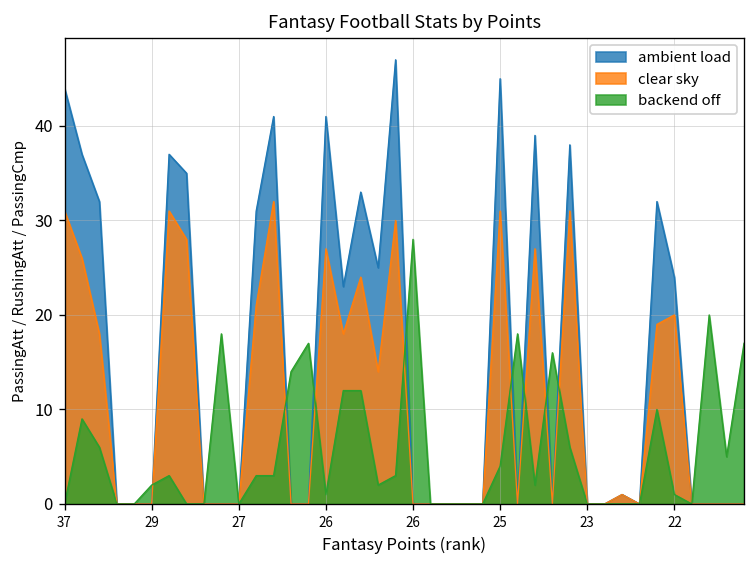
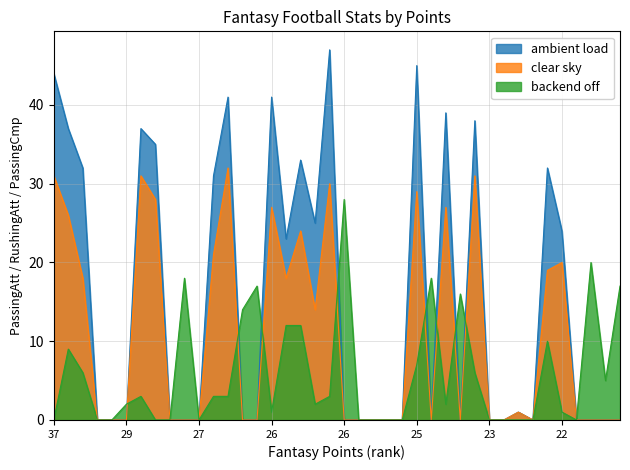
clear sky, 25: 31 -> 29
backend off, 25: 4 -> 7
